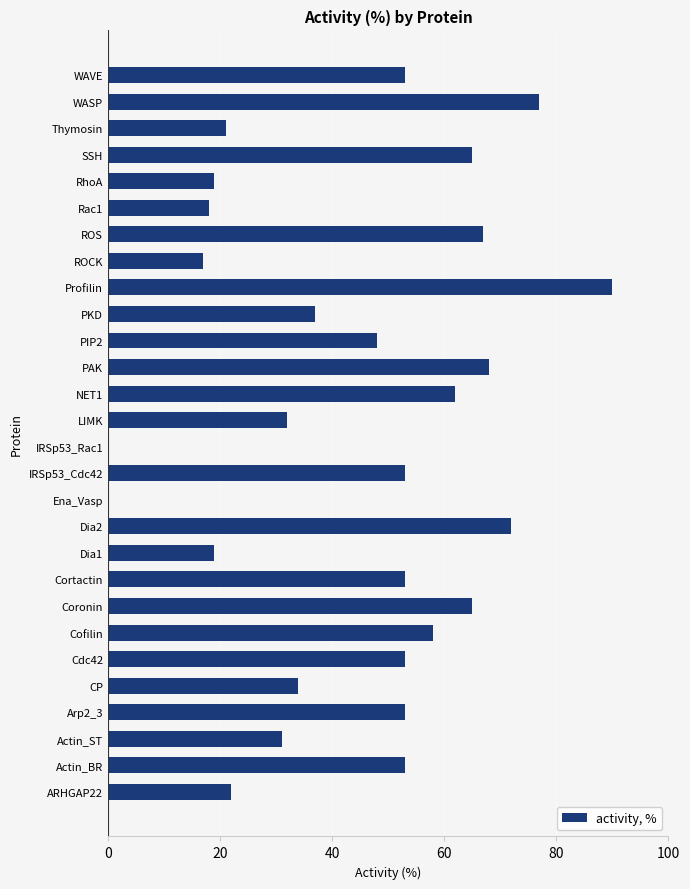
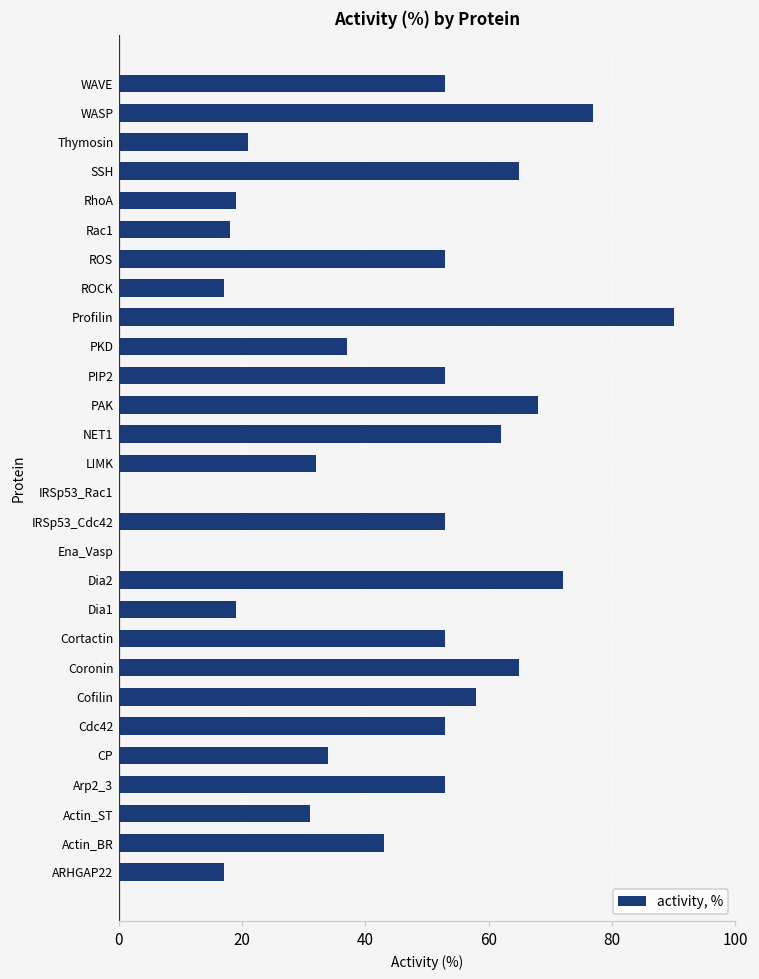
ROS: 67 -> 53
PIP2: 48 -> 53
Actin_BR: 53 -> 43
ARHGAP22: 22 -> 17
